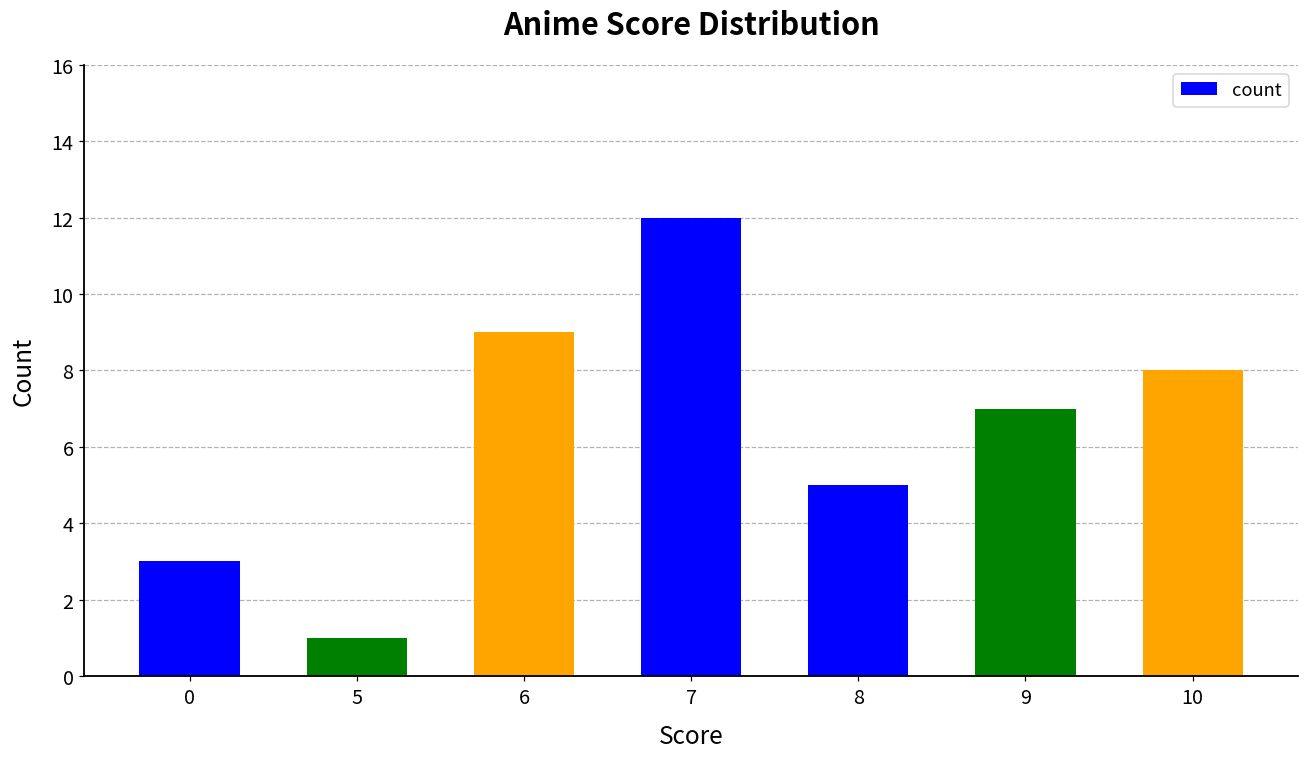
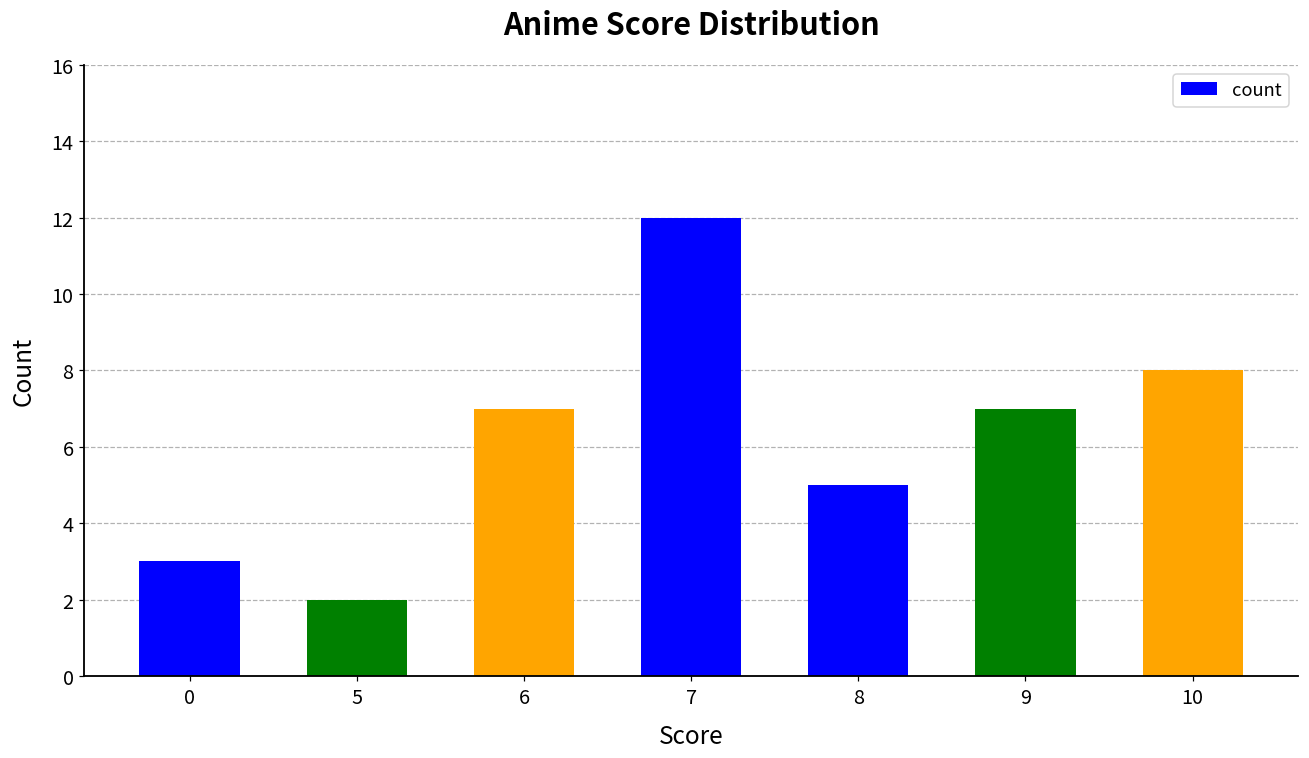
5: 1 -> 2
6: 9 -> 7
